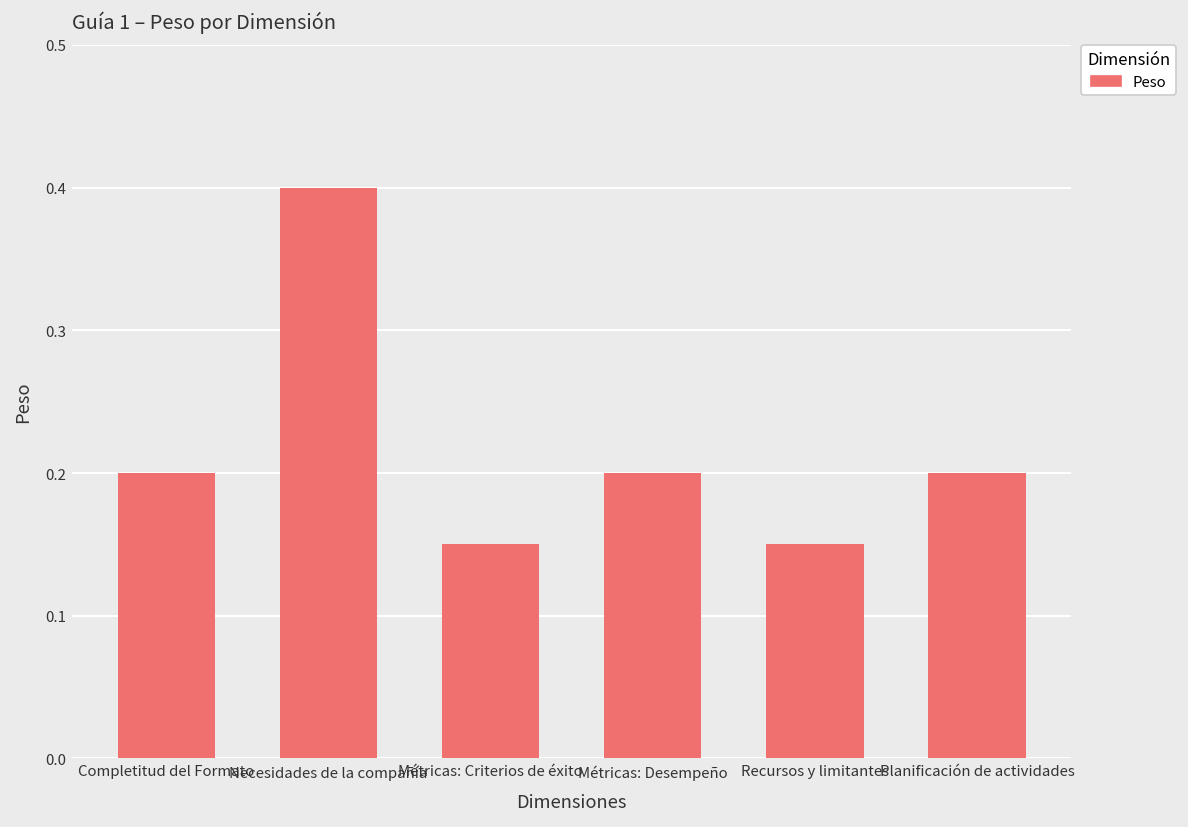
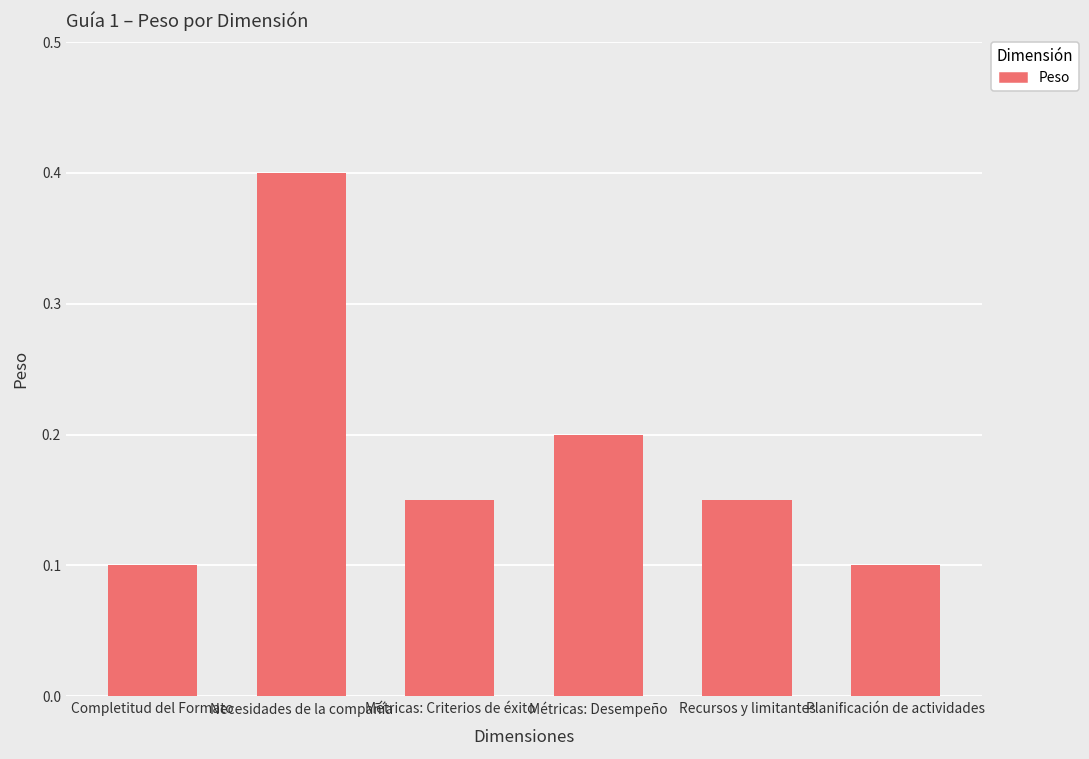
Completitud del Formato: 0.2 -> 0.1
Planificación de actividades: 0.2 -> 0.1
